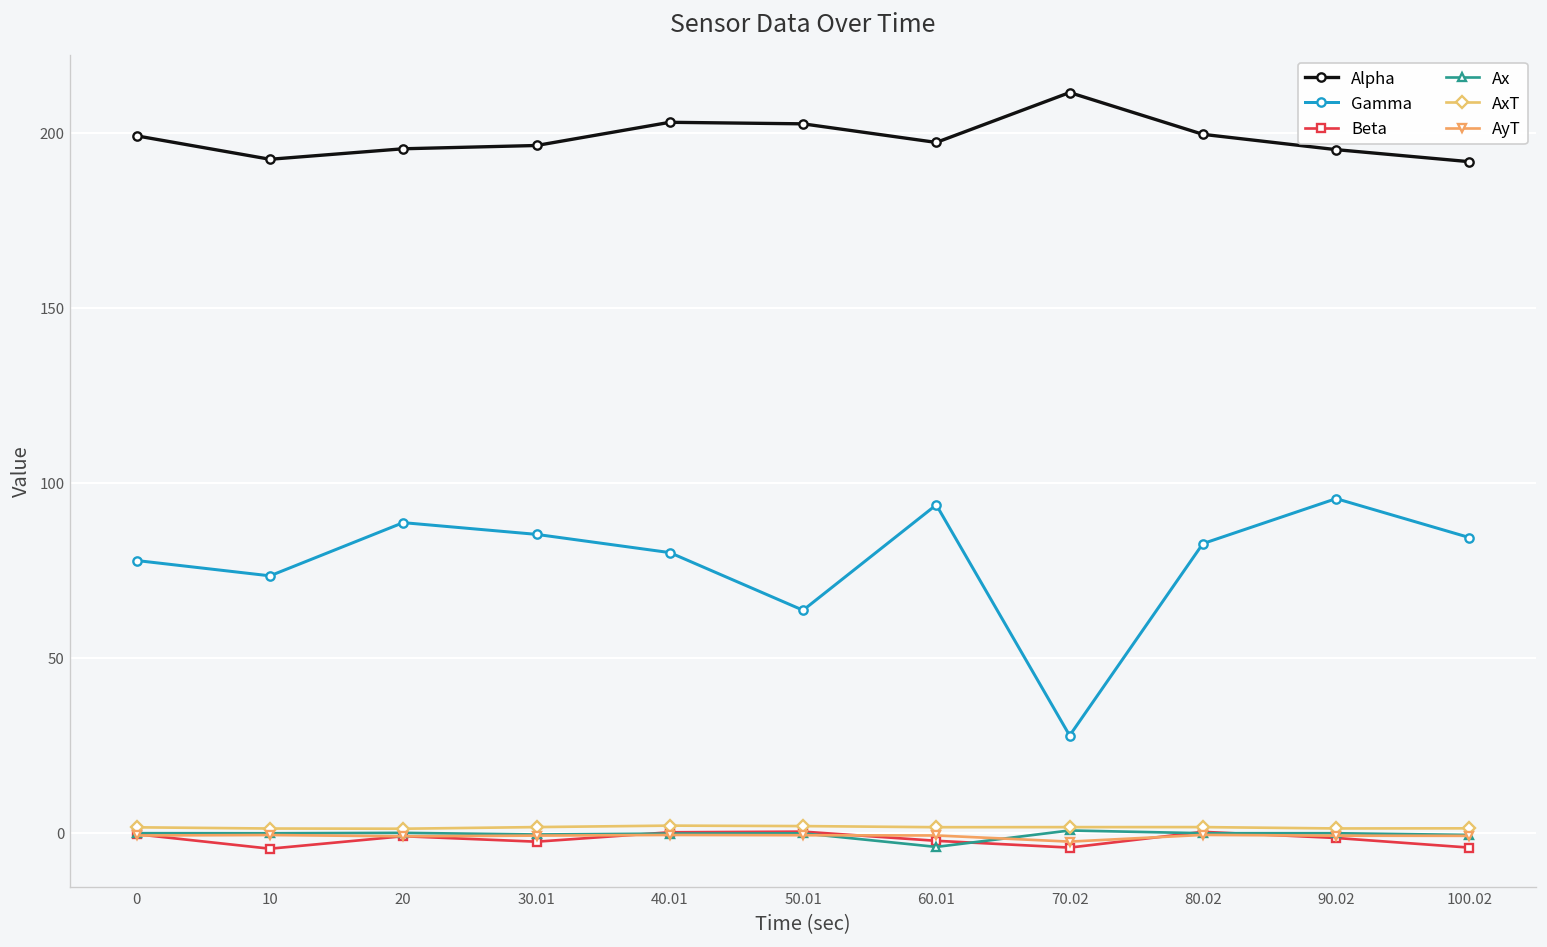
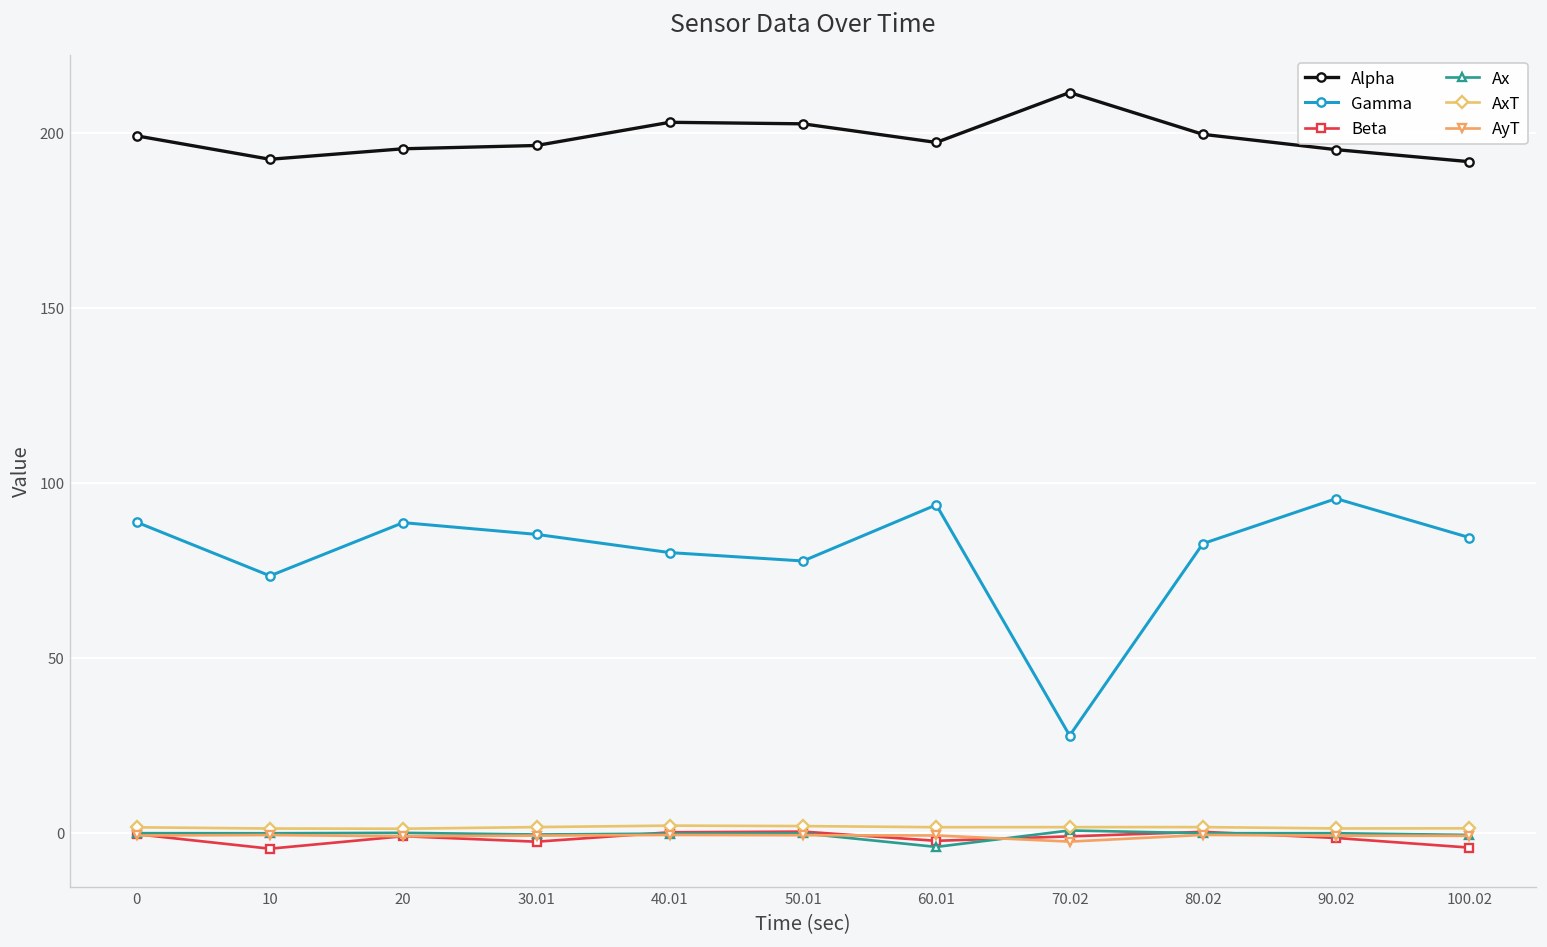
Gamma, 0: 78 -> 89
Gamma, 50.01: 64 -> 78
Beta, 70.02: -4 -> -1
